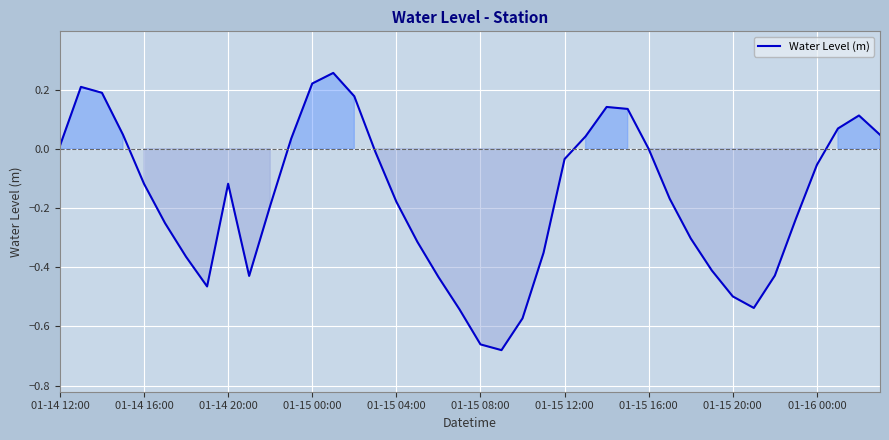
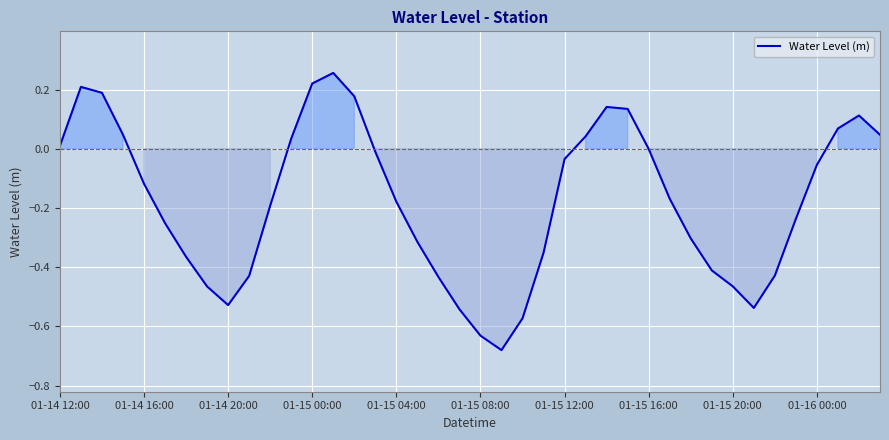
01-14 20:00: -0.12 -> -0.53
01-15 08:00: -0.66 -> -0.63
01-15 20:00: -0.50 -> -0.46
